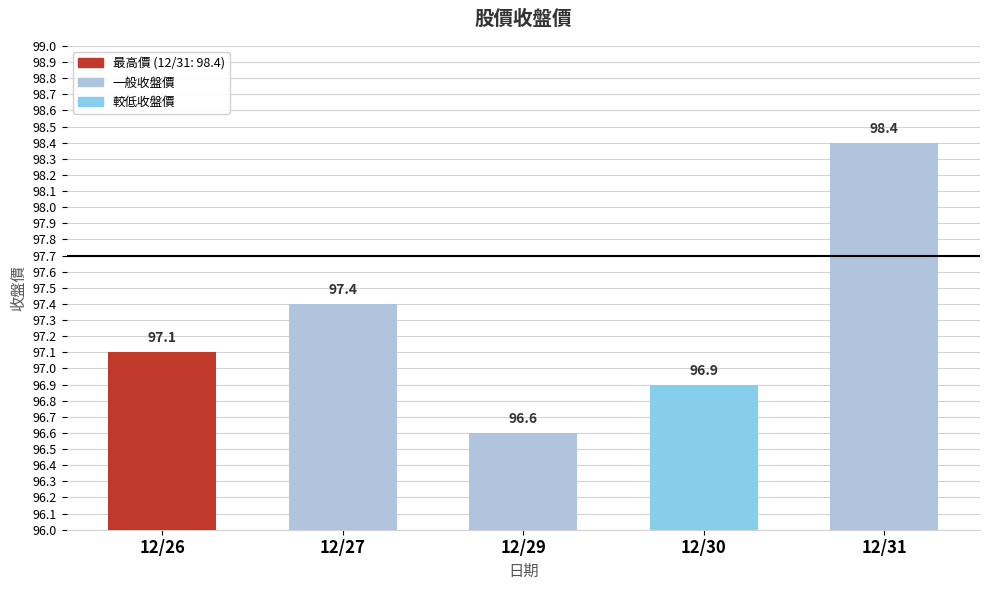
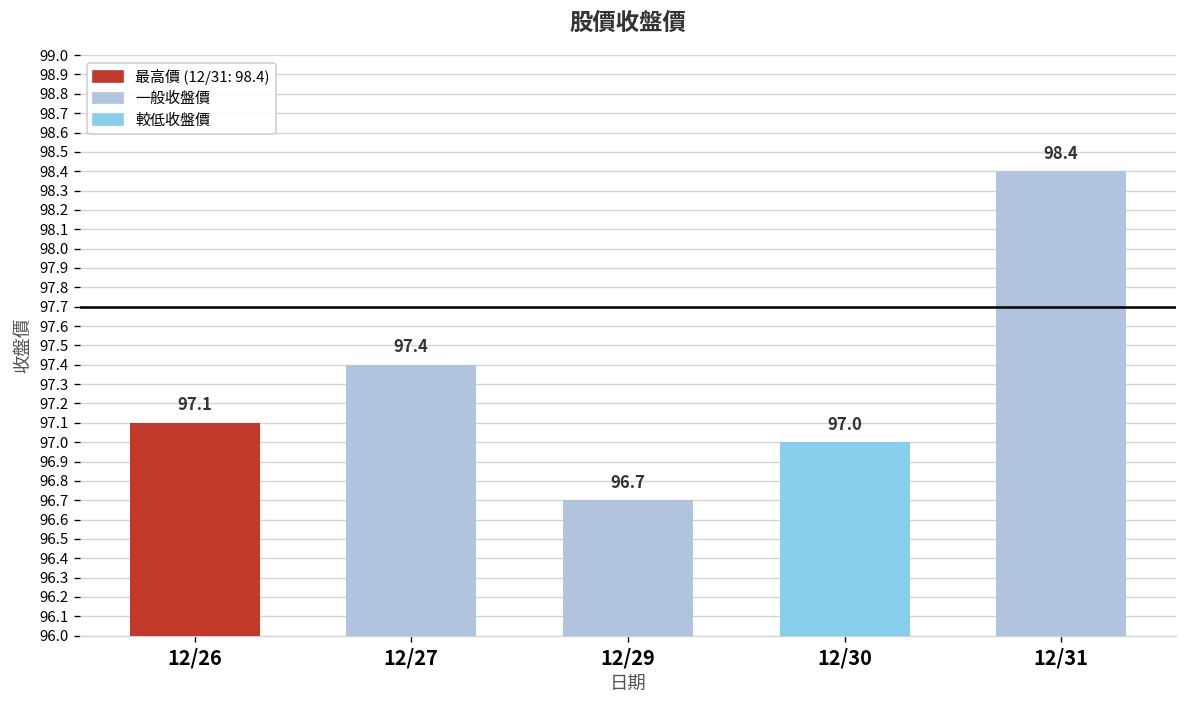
12/29: 96.6 -> 96.7
12/30: 96.9 -> 97.0
